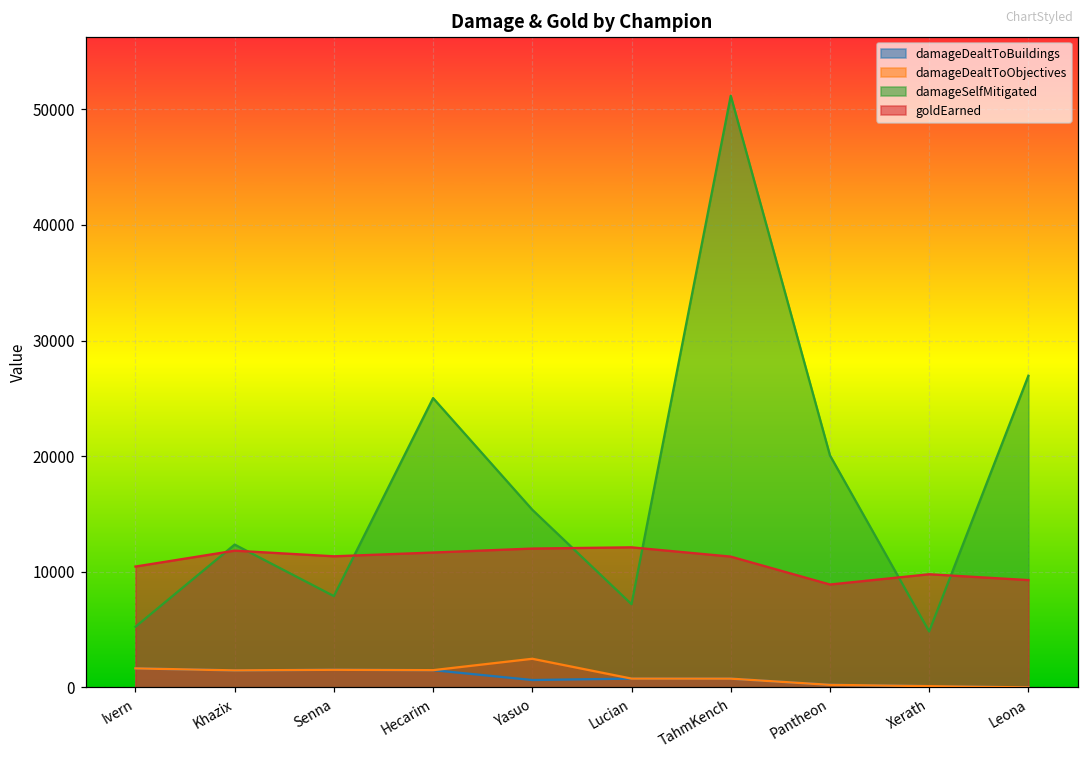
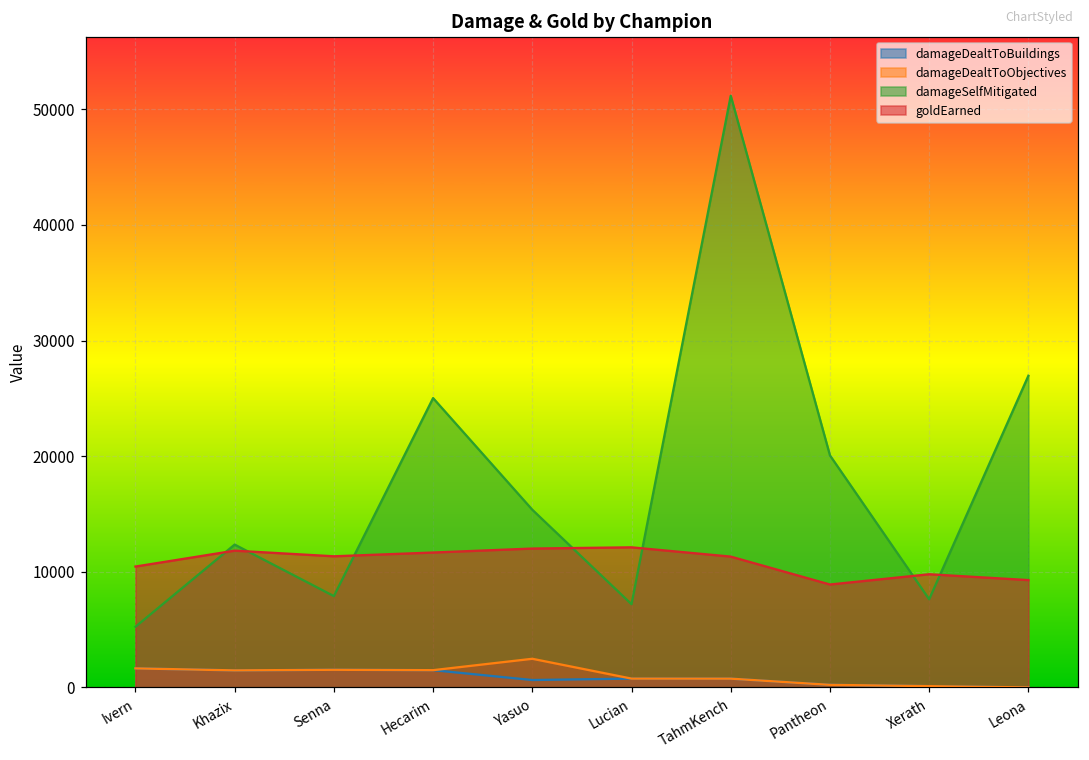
damageSelfMitigated, Xerath: 4800 -> 7600
